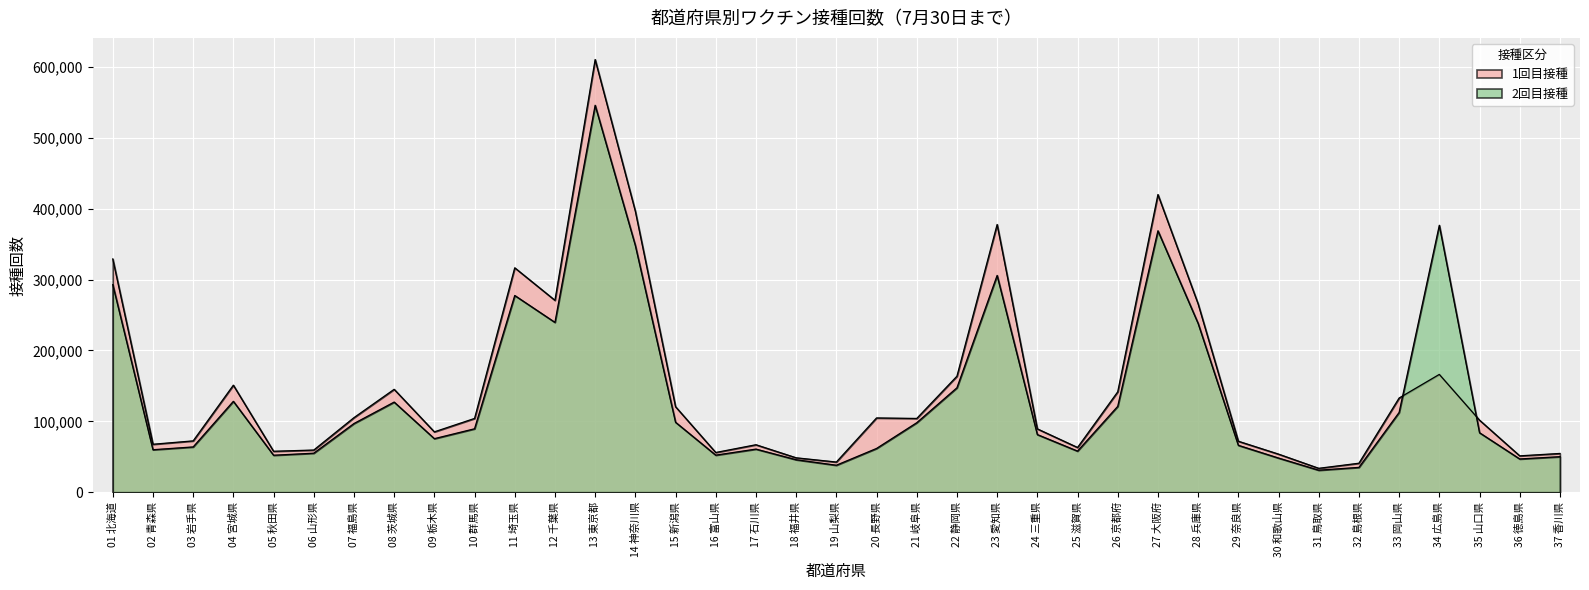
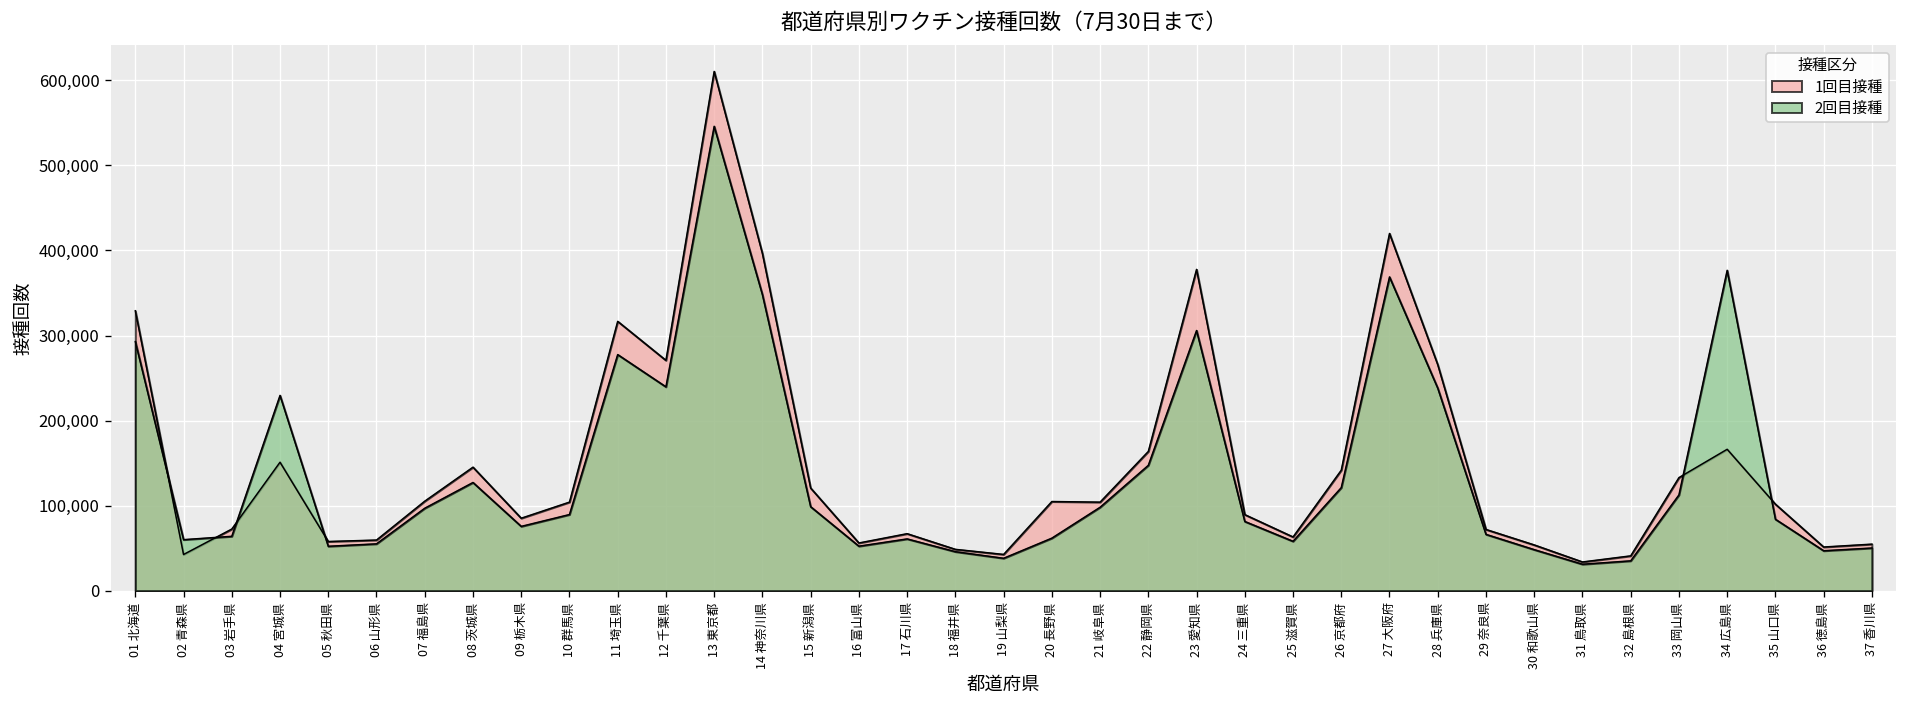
1回目接種, 02 青森県: 70,000 -> 40,000
2回目接種, 04 宮城県: 130,000 -> 230,000
